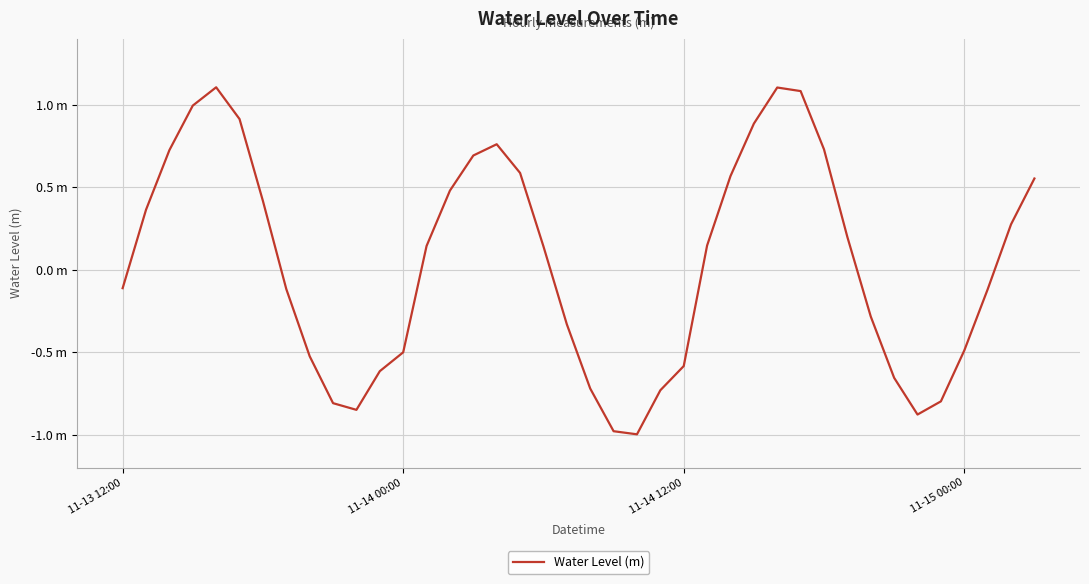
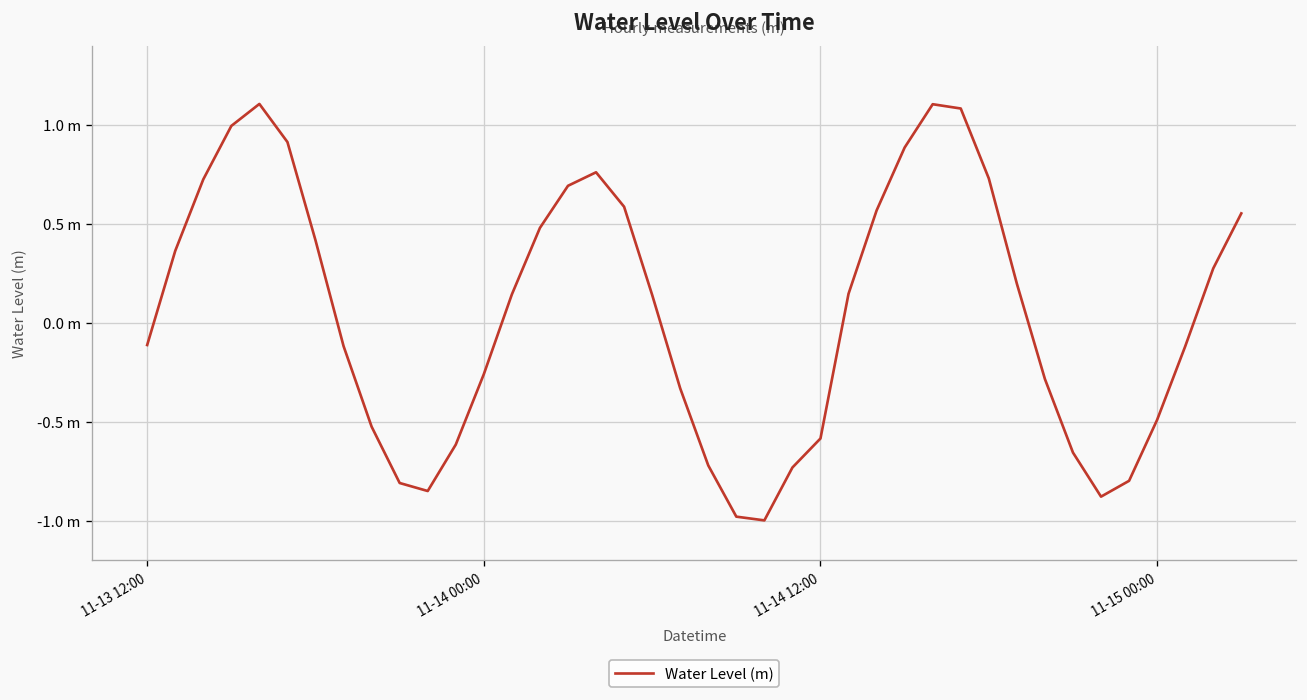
11-14 00:00: -0.50 m -> -0.26 m
